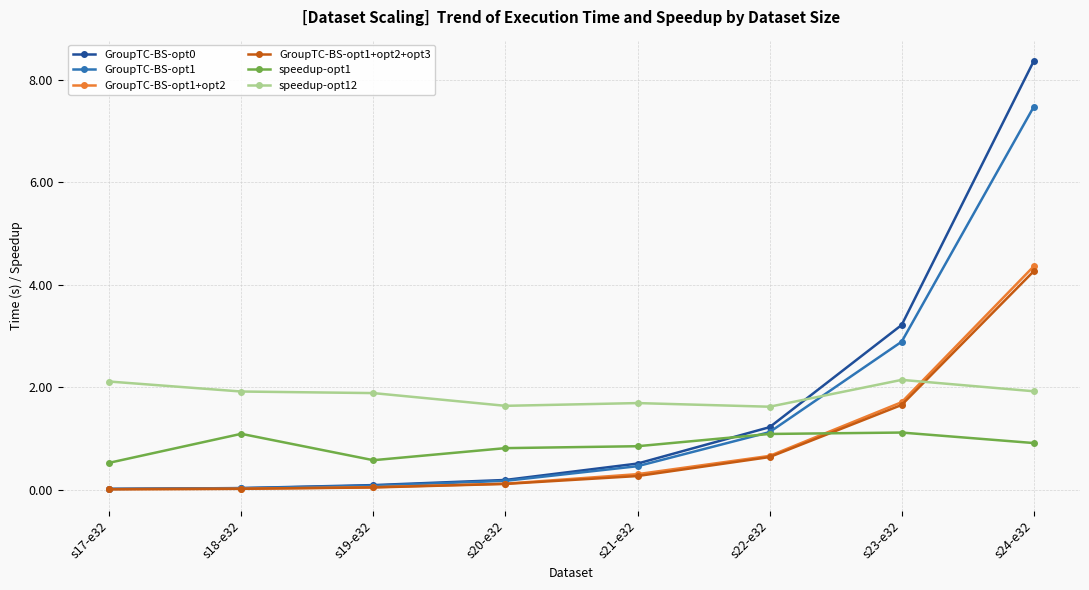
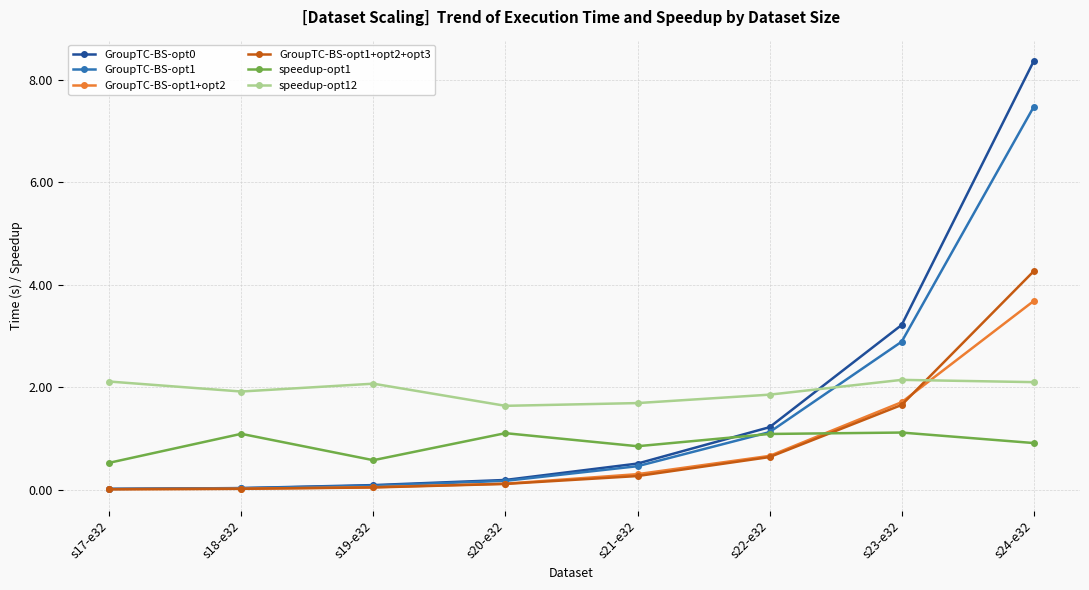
speedup-opt12, s19-e32: 1.9 -> 2.1
speedup-opt1, s20-e32: 0.8 -> 1.1
speedup-opt12, s22-e32: 1.6 -> 1.9
GroupTC-BS-opt1+opt2, s24-e32: 4.4 -> 3.7
speedup-opt12, s24-e32: 1.9 -> 2.1
